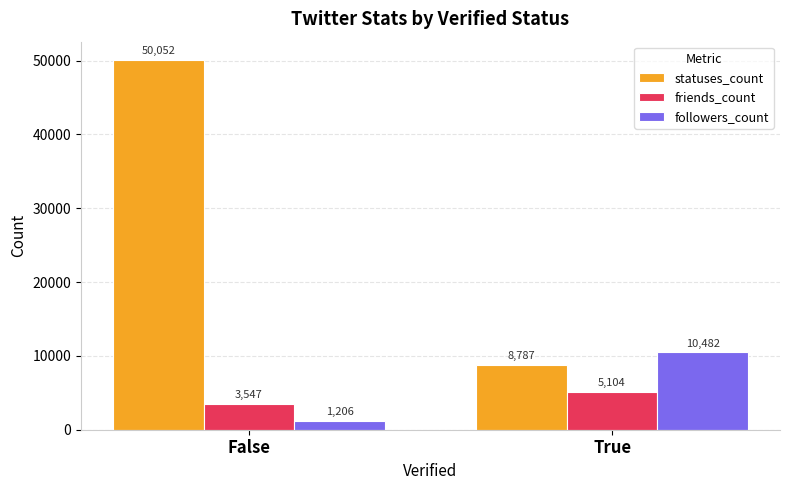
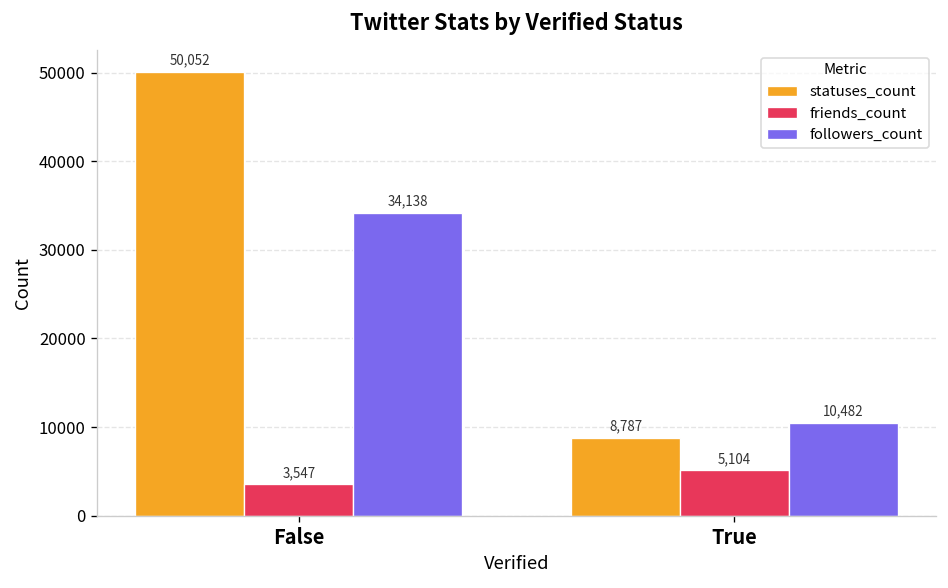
followers_count, False: 1,206 -> 34,138
